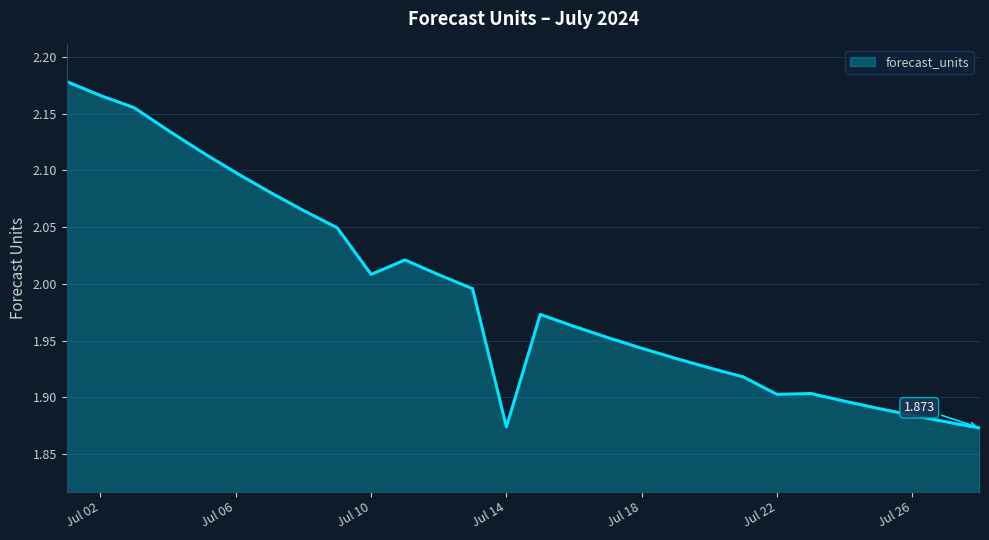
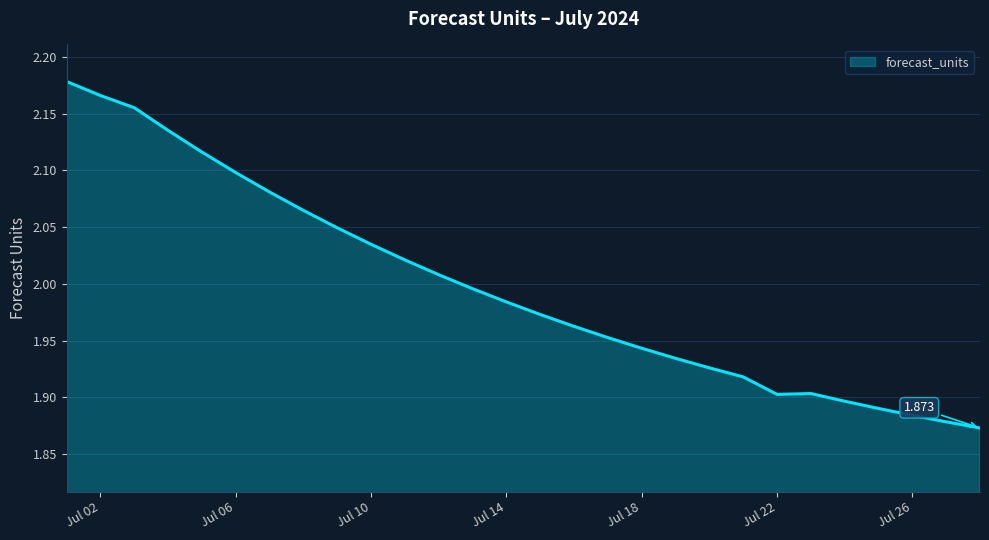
Jul 10: 2.008 -> 2.035
Jul 14: 1.874 -> 1.984
